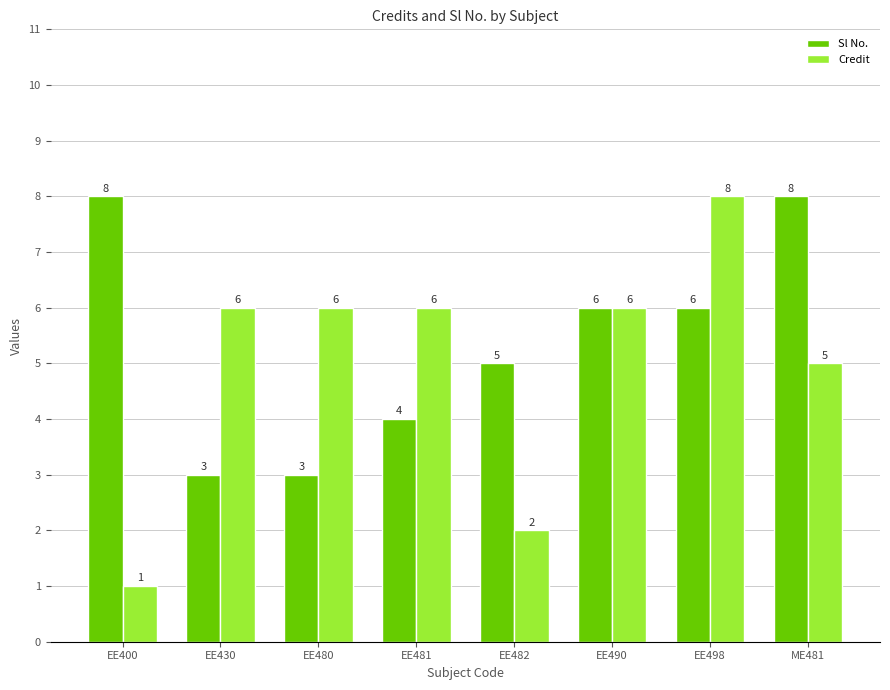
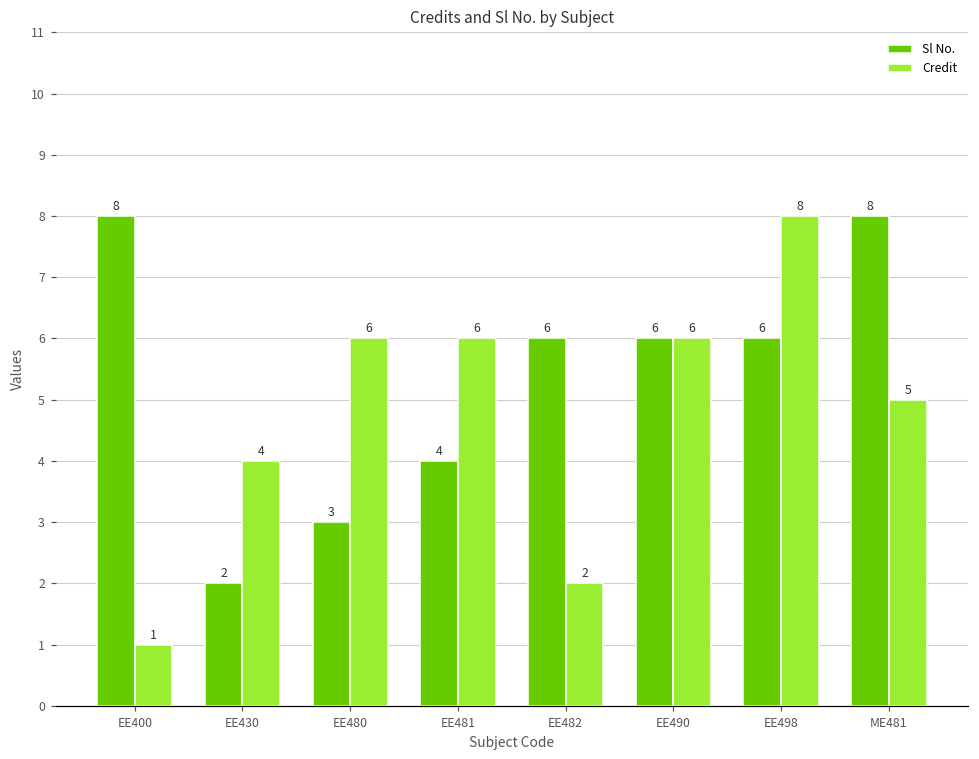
Sl No., EE430: 3 -> 2
Credit, EE430: 6 -> 4
Sl No., EE482: 5 -> 6
